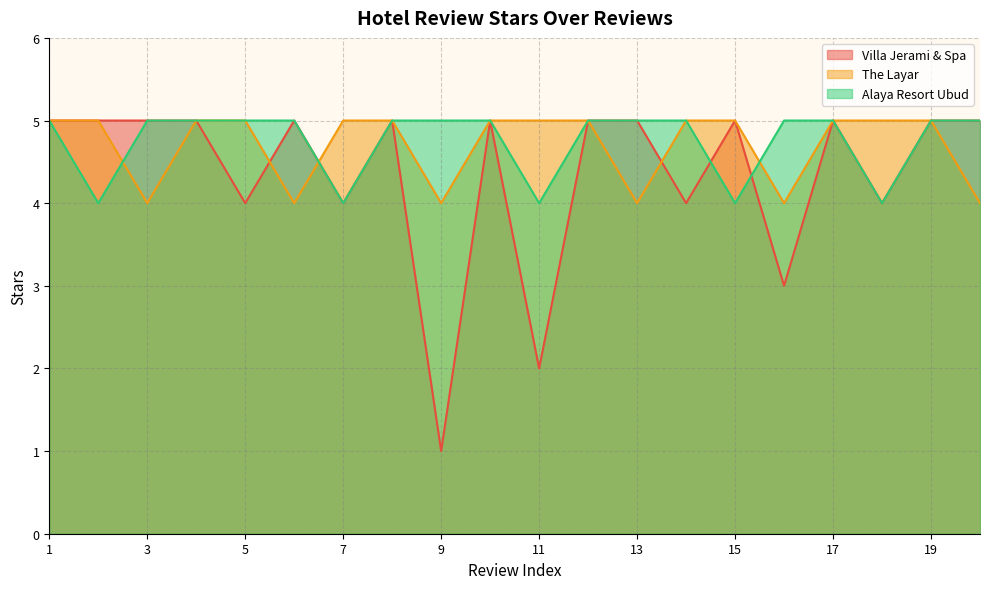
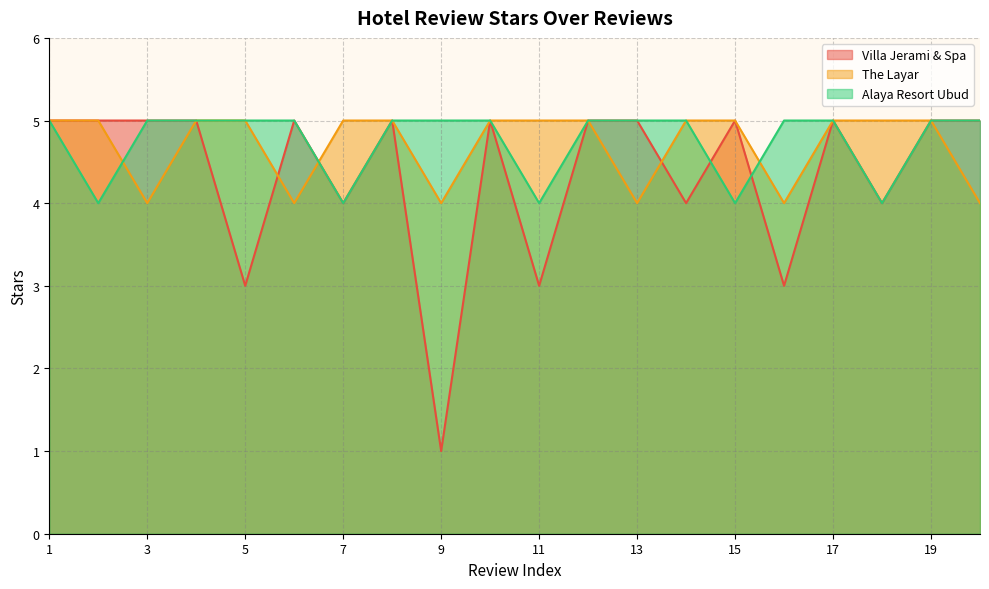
Villa Jerami & Spa, 5: 4 -> 3
Villa Jerami & Spa, 11: 2 -> 3
